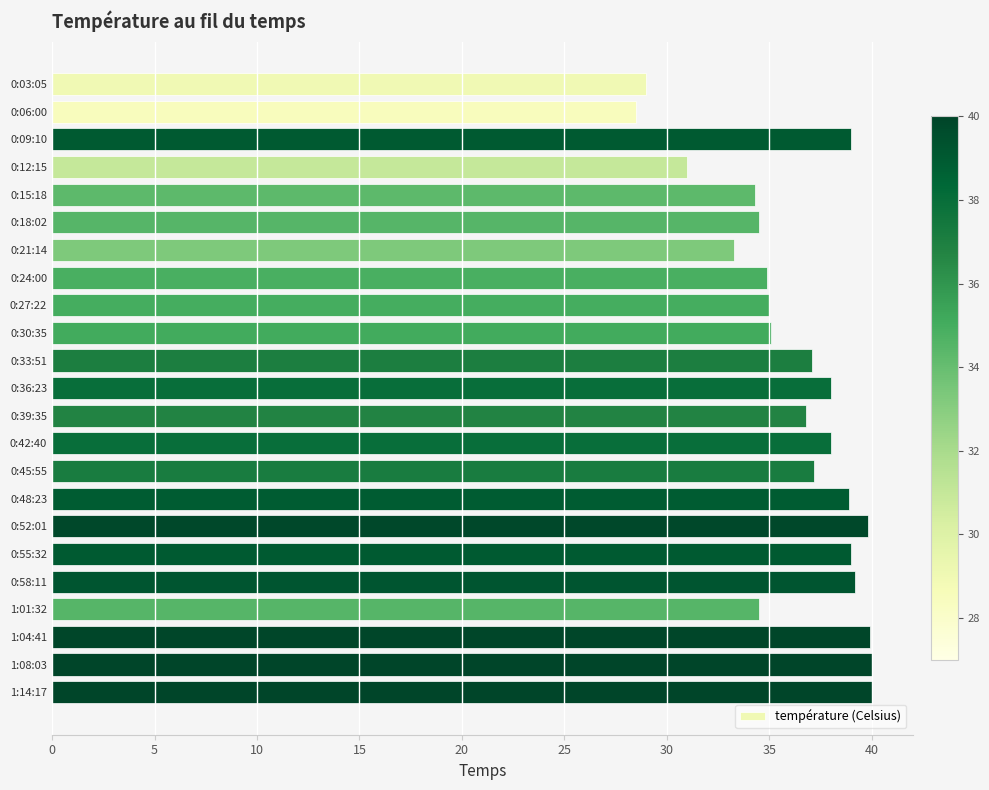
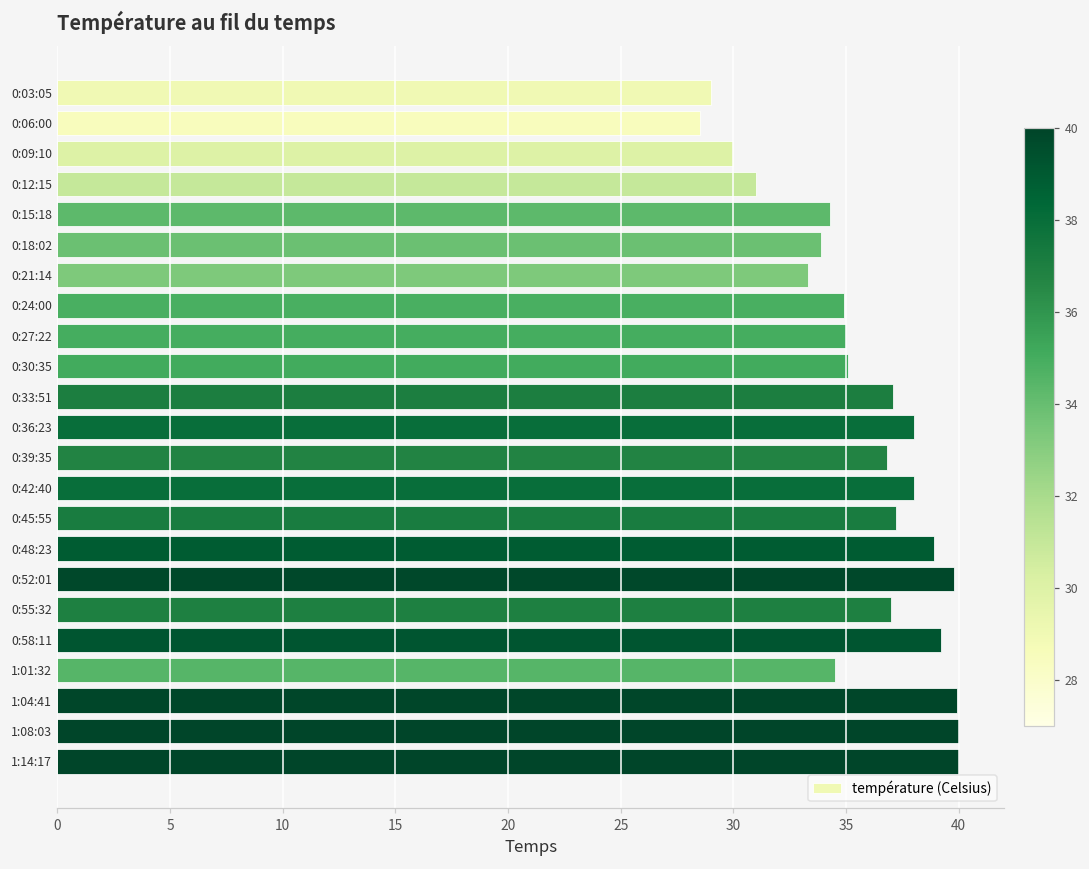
0:09:10: 39 -> 30
0:18:02: 34.5 -> 33.9
0:55:32: 39 -> 37
